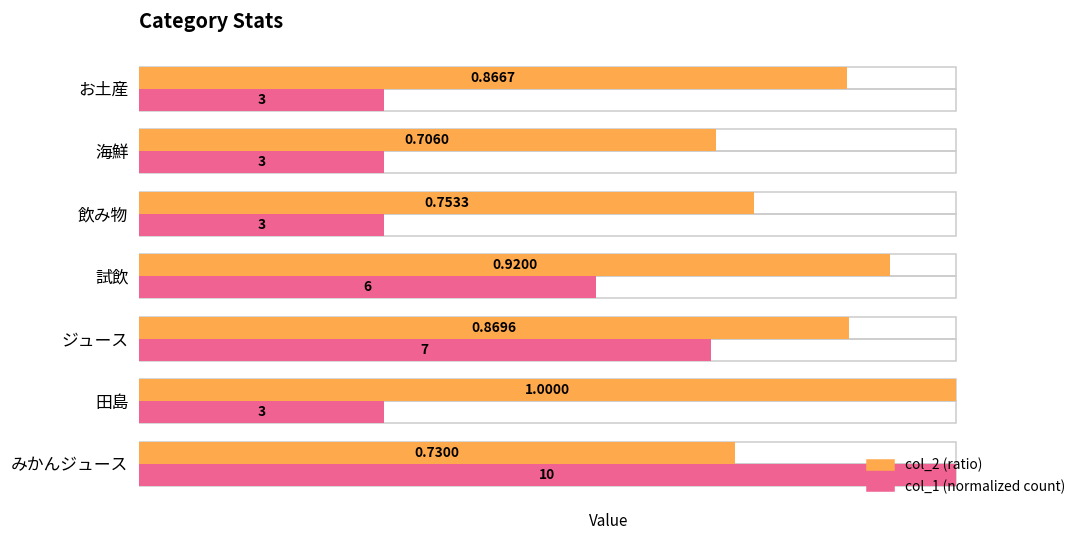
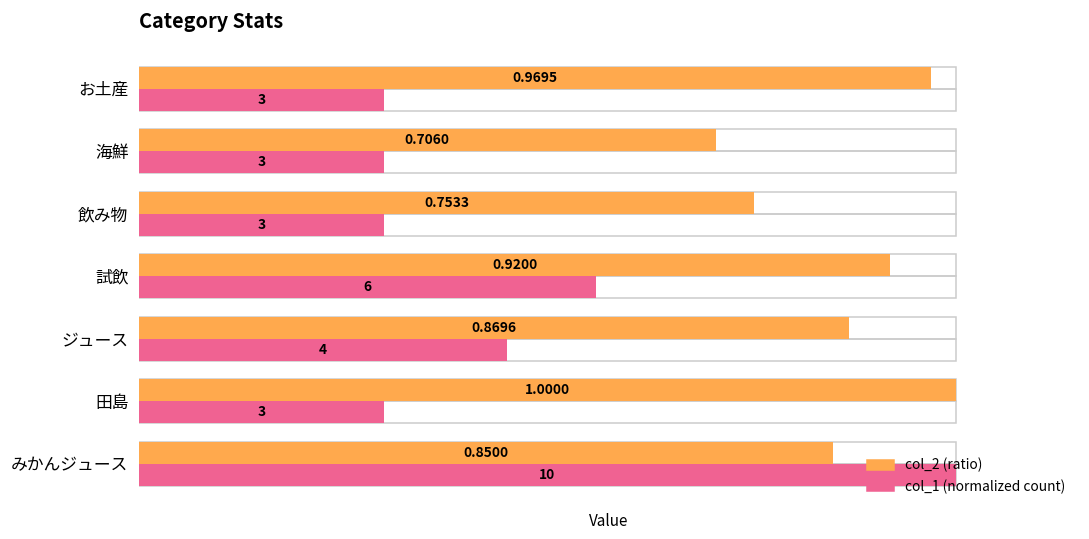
col_2 (ratio), お土産: 0.8667 -> 0.9695
col_1 (normalized count), ジュース: 7 -> 4
col_2 (ratio), みかんジュース: 0.7300 -> 0.8500
